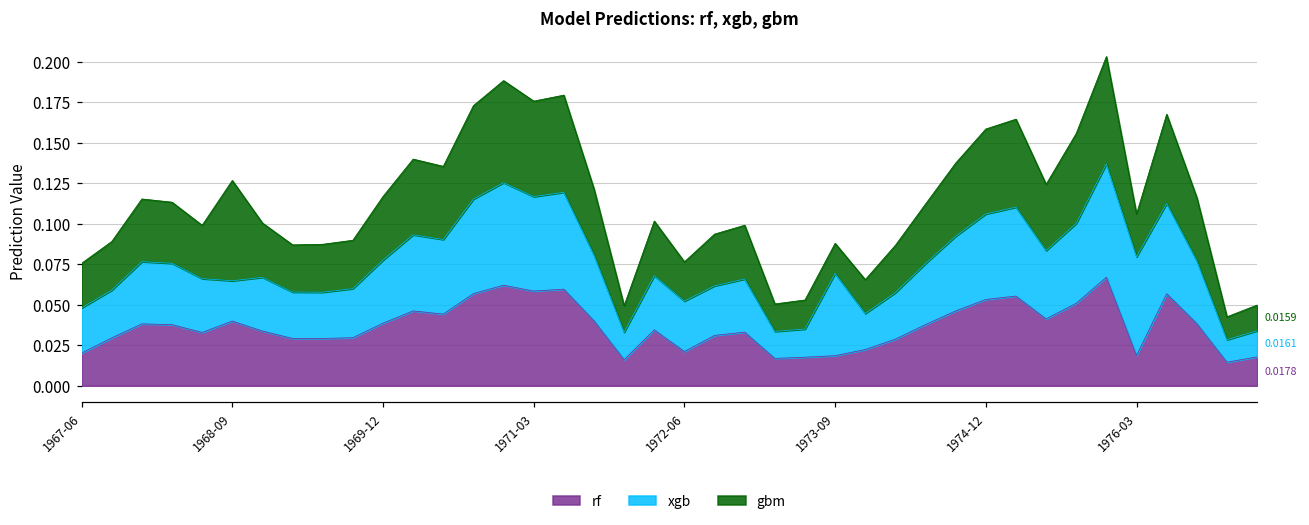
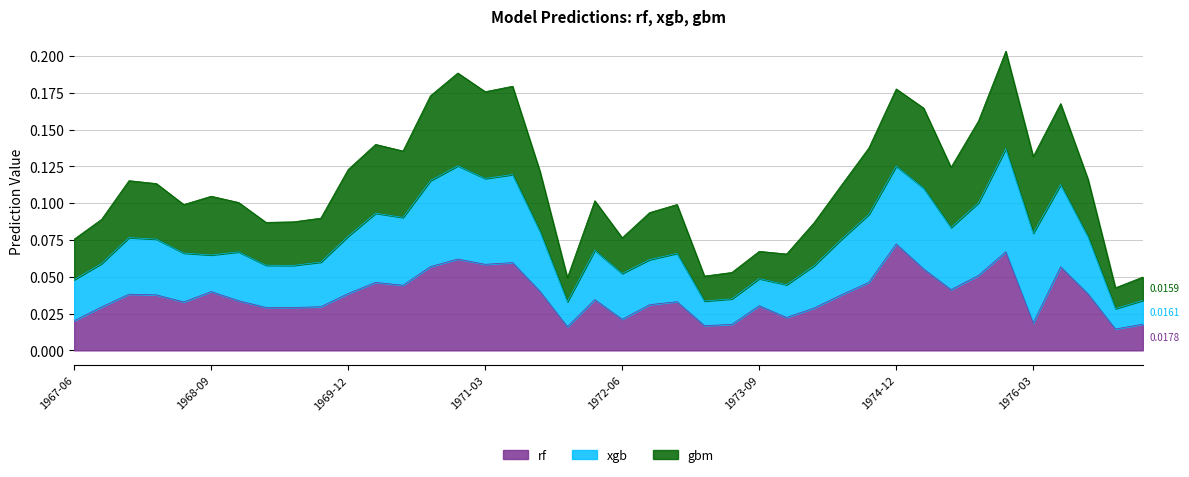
gbm, 1968-09: 0.062 -> 0.040
gbm, 1969-12: 0.039 -> 0.045
rf, 1973-09: 0.019 -> 0.030
xgb, 1973-09: 0.051 -> 0.018
rf, 1974-12: 0.053 -> 0.072
gbm, 1976-03: 0.026 -> 0.052
